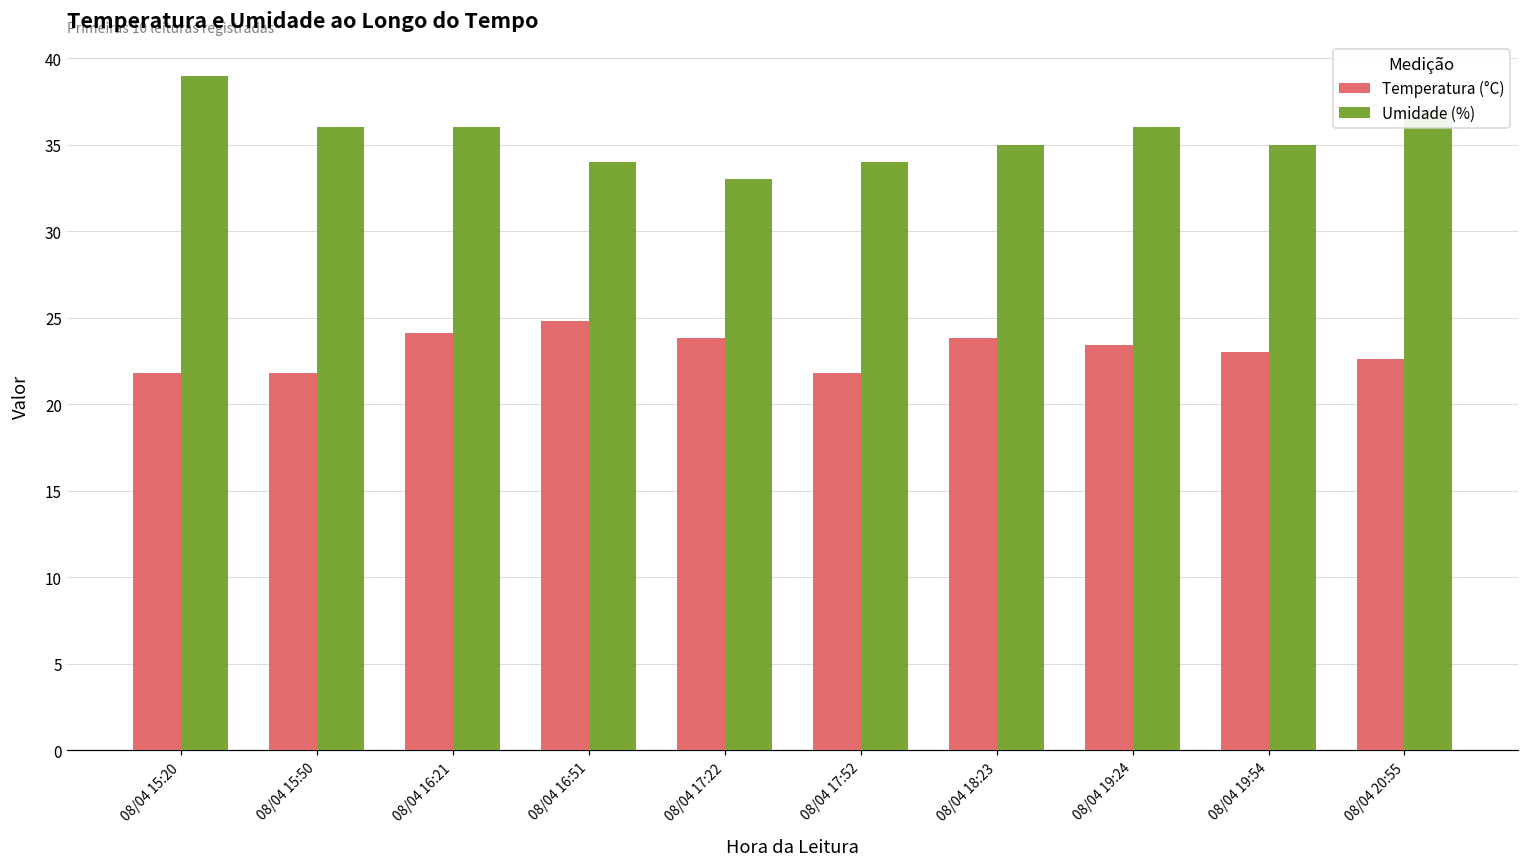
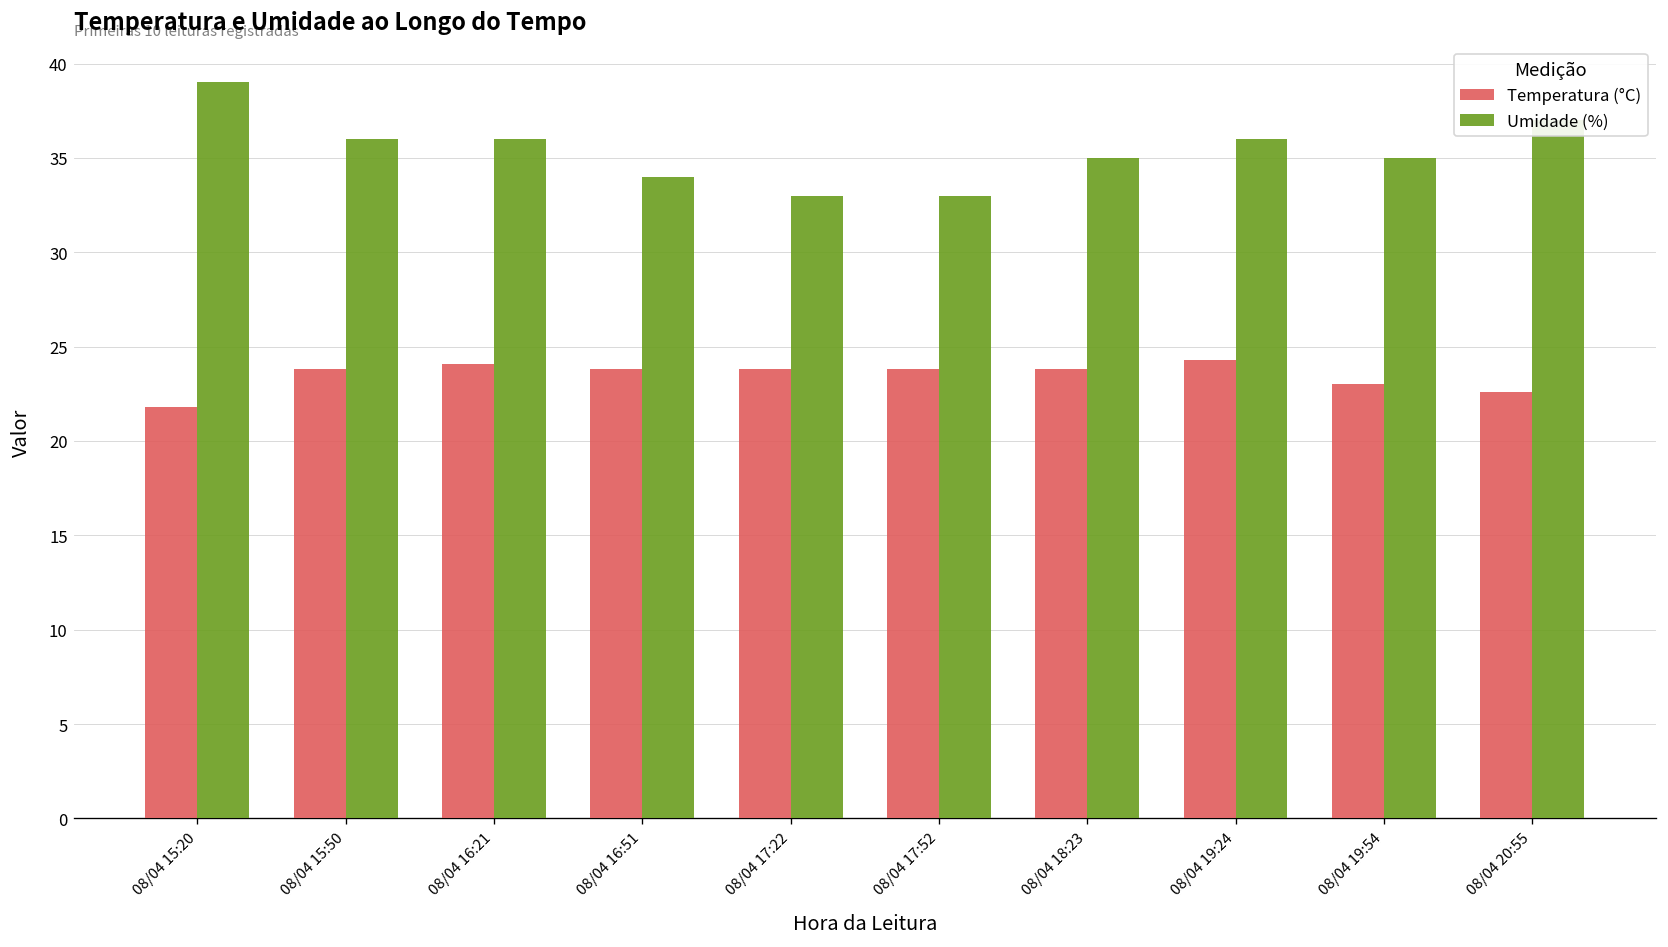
Temperatura (°C), 08/04 15:50: 21.8 -> 23.8
Temperatura (°C), 08/04 16:51: 24.8 -> 23.8
Temperatura (°C), 08/04 17:52: 21.8 -> 23.8
Umidade (%), 08/04 17:52: 34 -> 33
Temperatura (°C), 08/04 19:24: 23.4 -> 24.3
